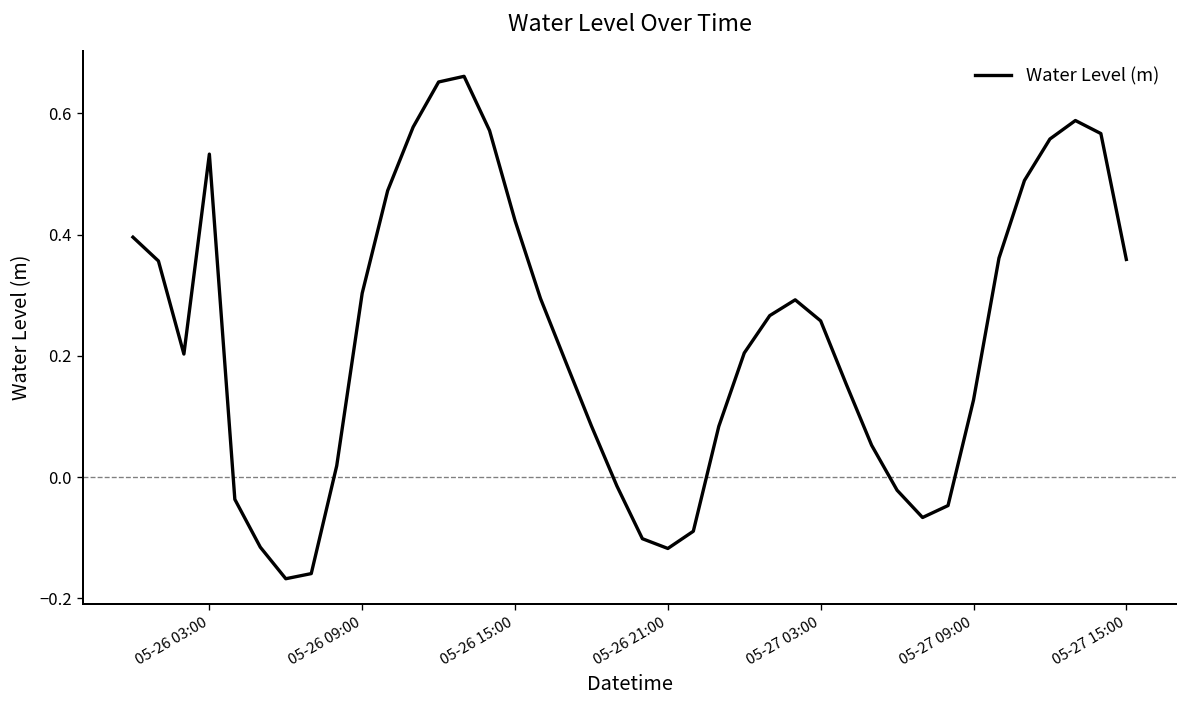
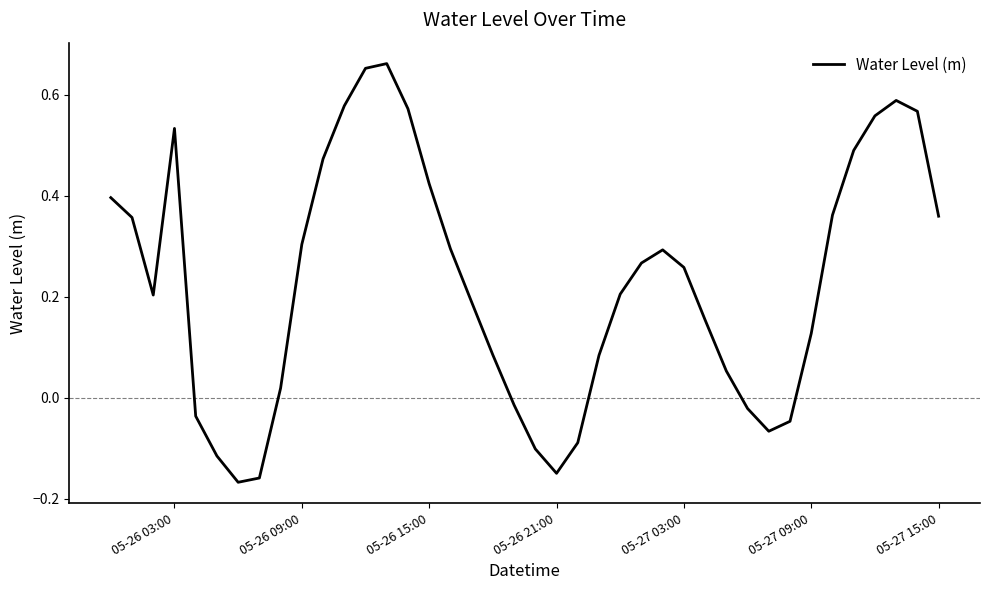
05-26 21:00: -0.12 -> -0.15
